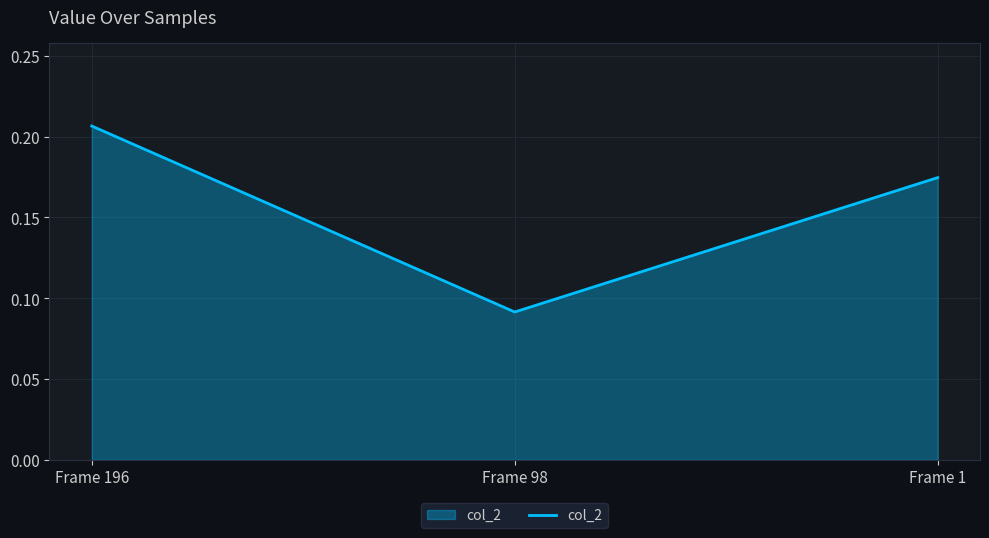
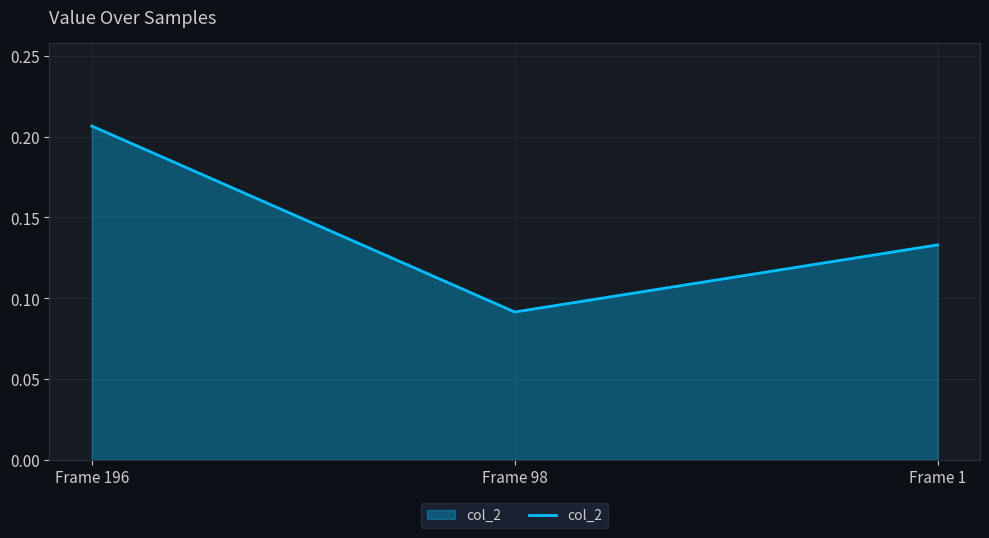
Frame 1: 0.175 -> 0.133
